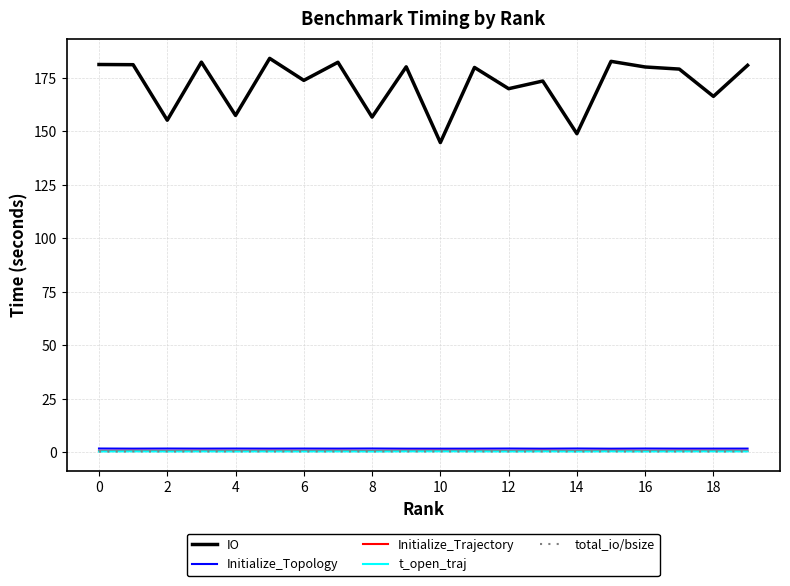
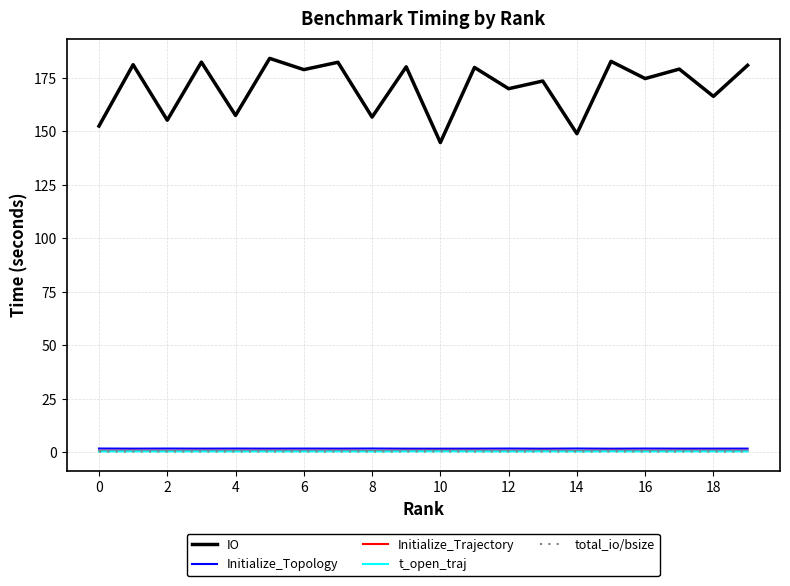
IO, 0: 181 -> 152
IO, 6: 174 -> 179
IO, 16: 180 -> 175
